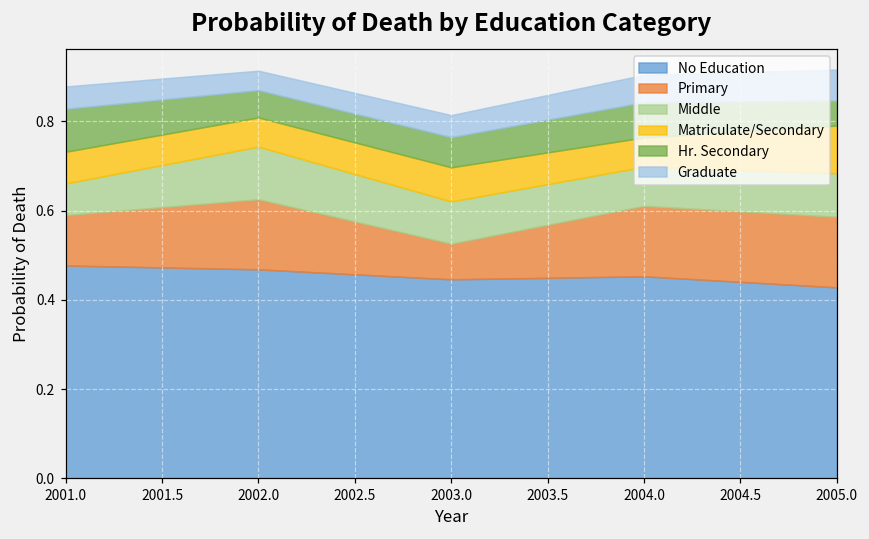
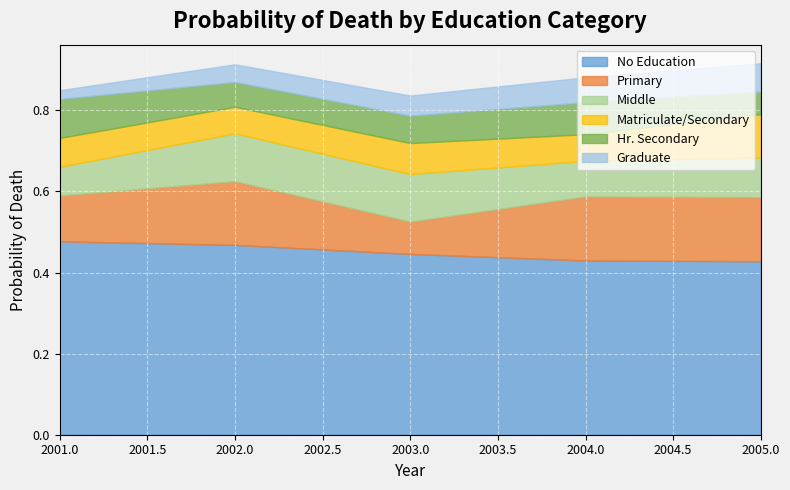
Graduate, 2001.0: 0.05 -> 0.02
Middle, 2003.0: 0.09 -> 0.12
No Education, 2004.0: 0.45 -> 0.43
